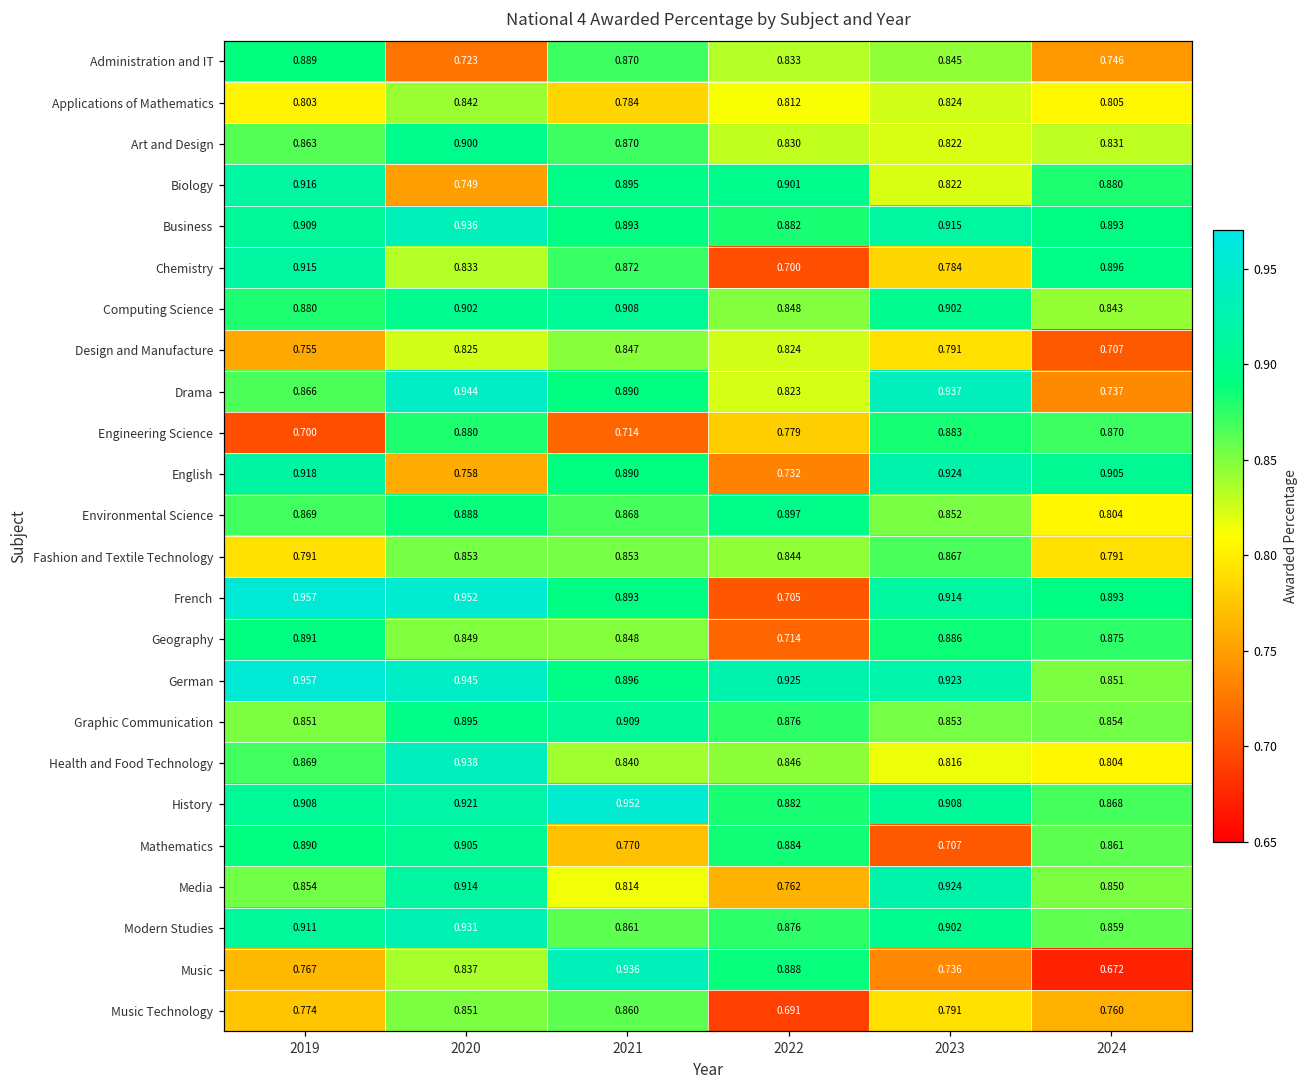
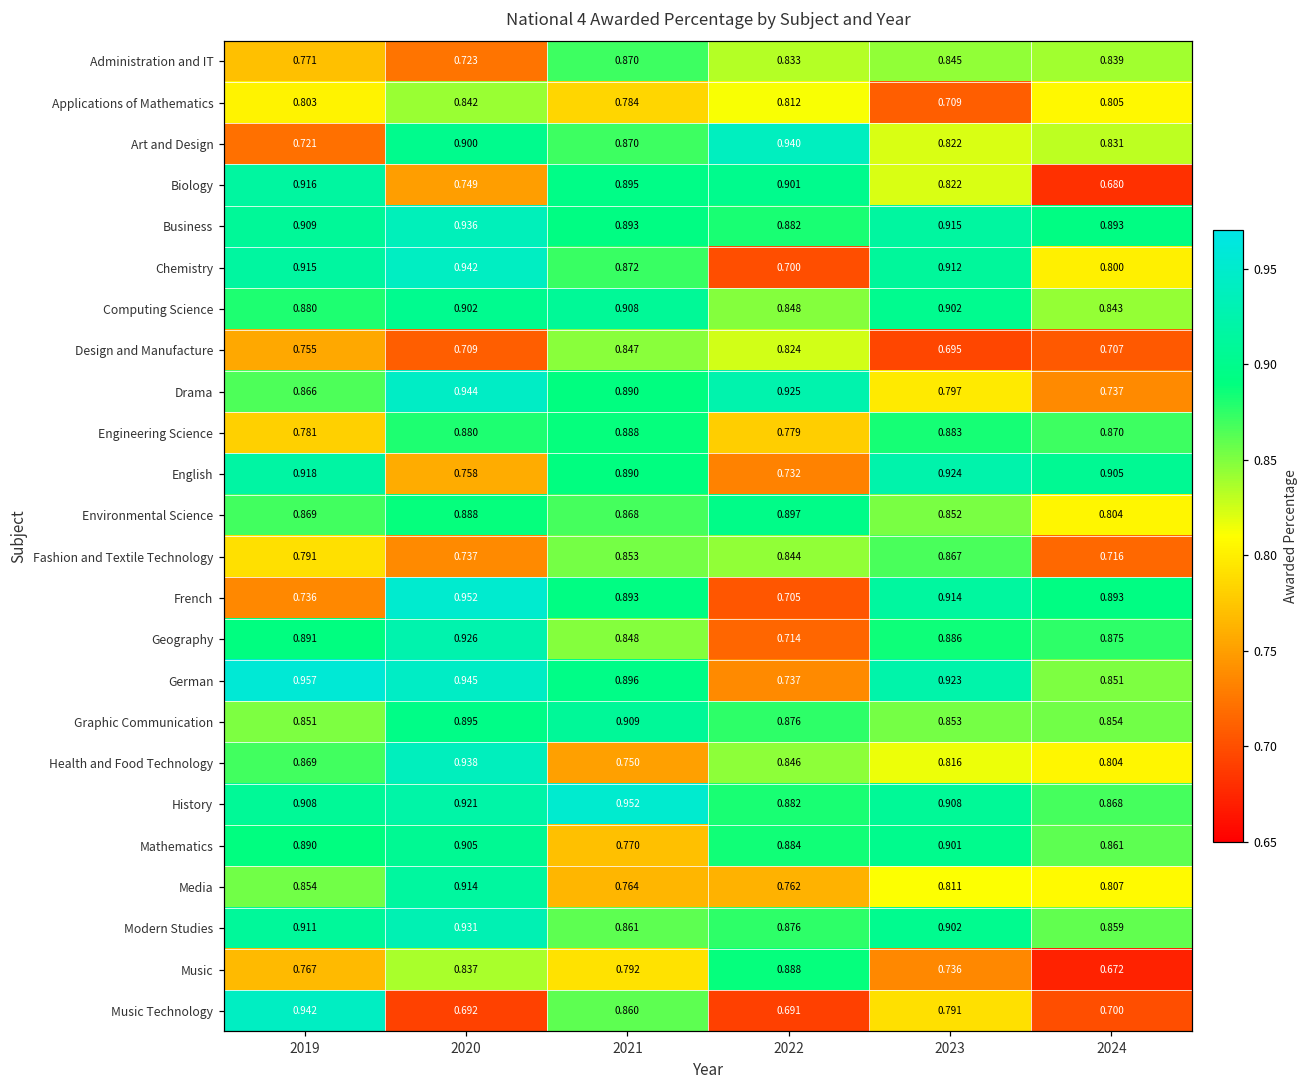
Administration and IT, 2019: 0.889 -> 0.771
Administration and IT, 2024: 0.746 -> 0.839
Applications of Mathematics, 2023: 0.824 -> 0.709
Art and Design, 2019: 0.863 -> 0.721
Art and Design, 2022: 0.830 -> 0.940
Biology, 2024: 0.880 -> 0.680
Chemistry, 2020: 0.833 -> 0.942
Chemistry, 2023: 0.784 -> 0.912
Chemistry, 2024: 0.896 -> 0.800
Design and Manufacture, 2020: 0.825 -> 0.709
Design and Manufacture, 2023: 0.791 -> 0.695
Drama, 2022: 0.823 -> 0.925
Drama, 2023: 0.937 -> 0.797
Engineering Science, 2019: 0.700 -> 0.781
Engineering Science, 2021: 0.714 -> 0.888
Fashion and Textile Technology, 2020: 0.853 -> 0.737
Fashion and Textile Technology, 2024: 0.791 -> 0.716
French, 2019: 0.957 -> 0.736
Geography, 2020: 0.849 -> 0.926
German, 2022: 0.925 -> 0.737
Health and Food Technology, 2021: 0.840 -> 0.750
Mathematics, 2023: 0.707 -> 0.901
Media, 2021: 0.814 -> 0.764
Media, 2023: 0.924 -> 0.811
Media, 2024: 0.850 -> 0.807
Music, 2021: 0.936 -> 0.792
Music Technology, 2019: 0.774 -> 0.942
Music Technology, 2020: 0.851 -> 0.692
Music Technology, 2024: 0.760 -> 0.700
